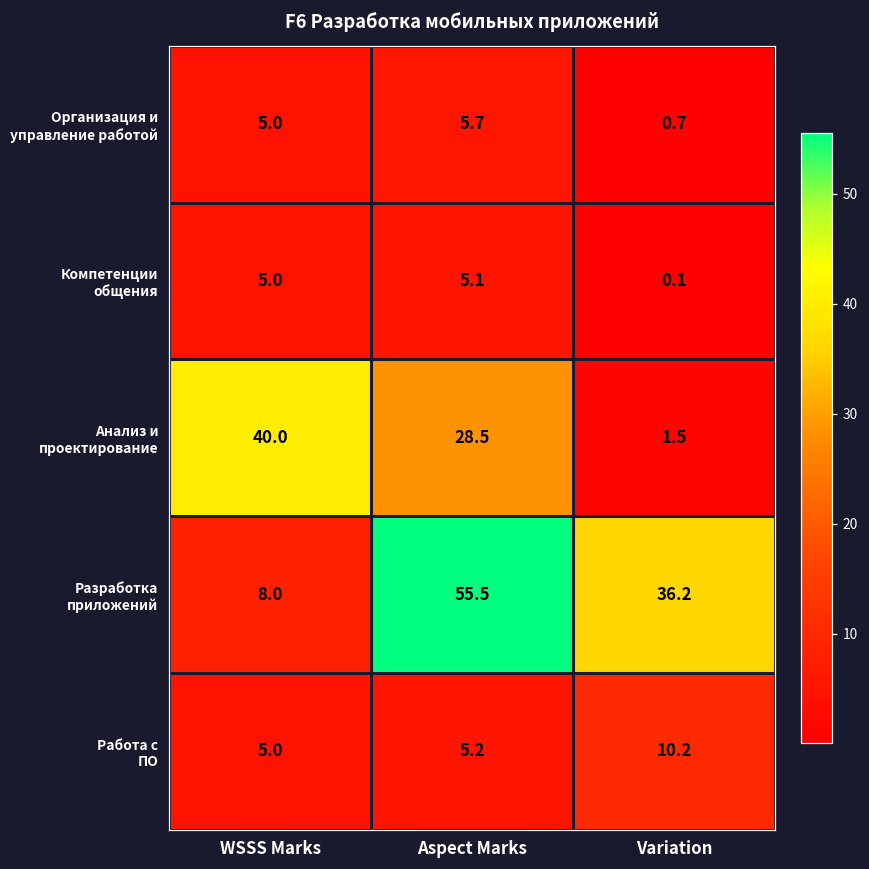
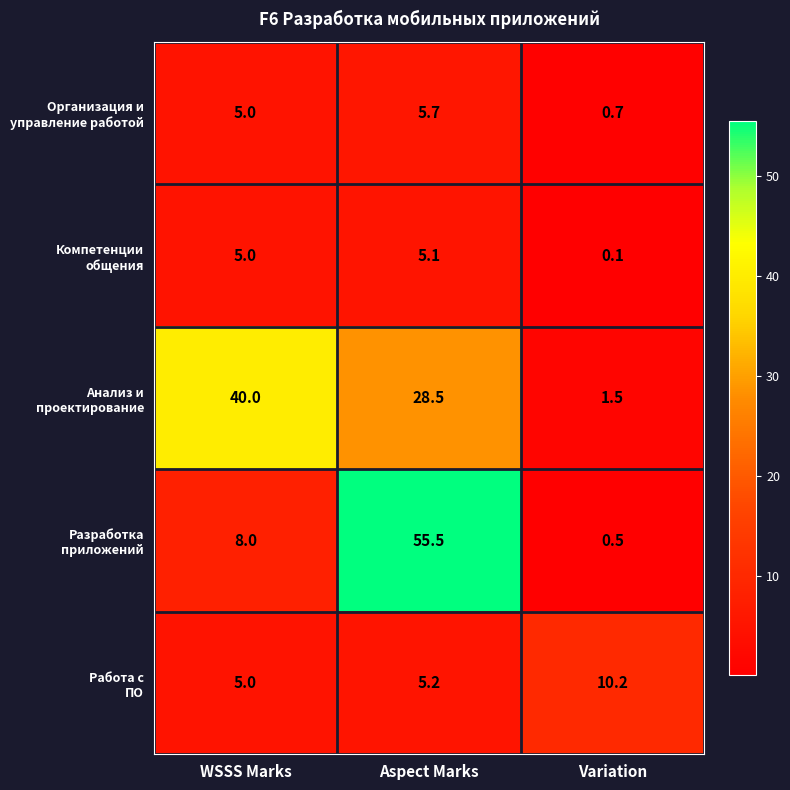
Разработка приложений, Variation: 36.2 -> 0.5
